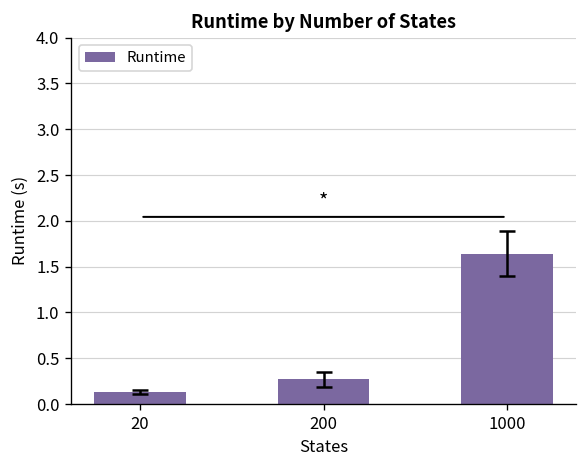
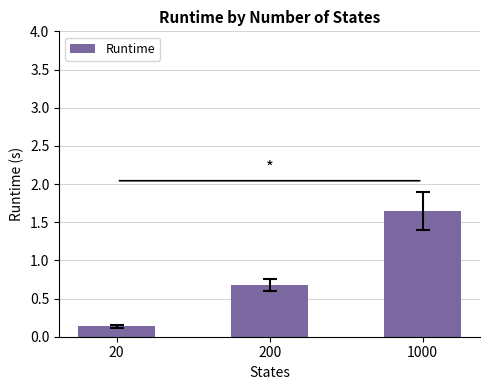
Runtime, 200: 0.3 -> 0.7
